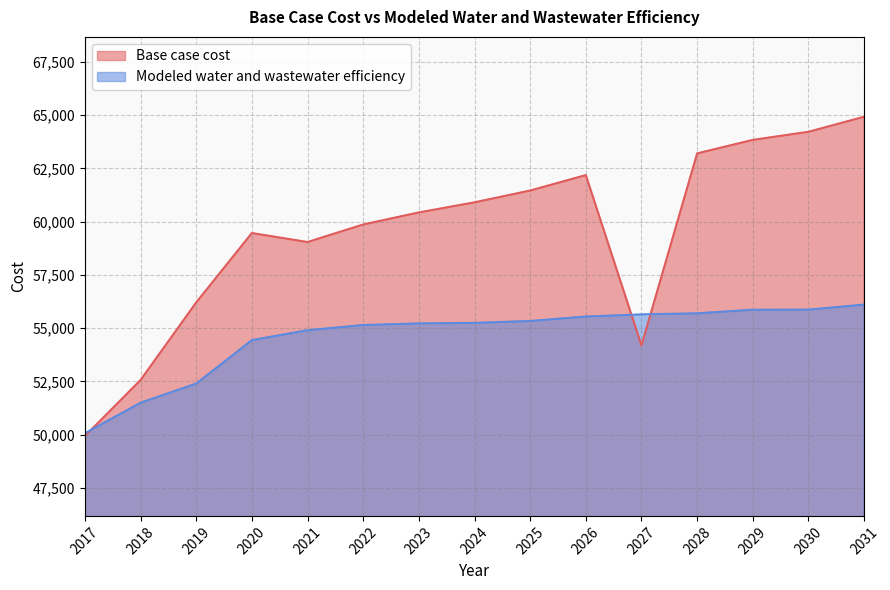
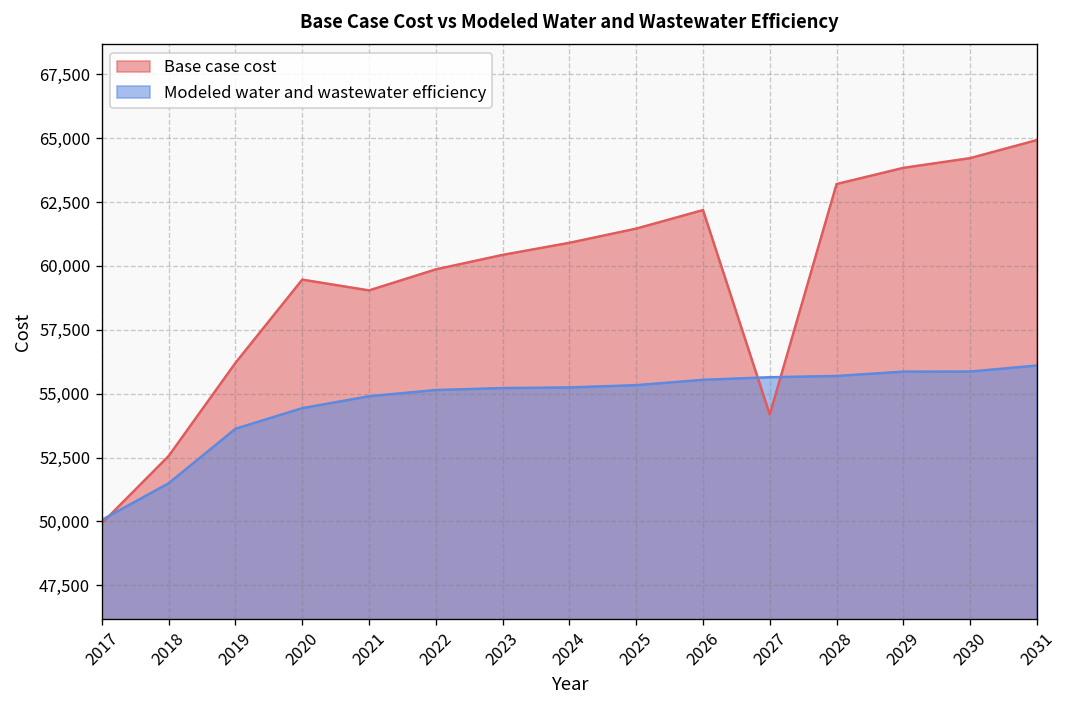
Modeled water and wastewater efficiency, 2019: 52,400 -> 53,600
